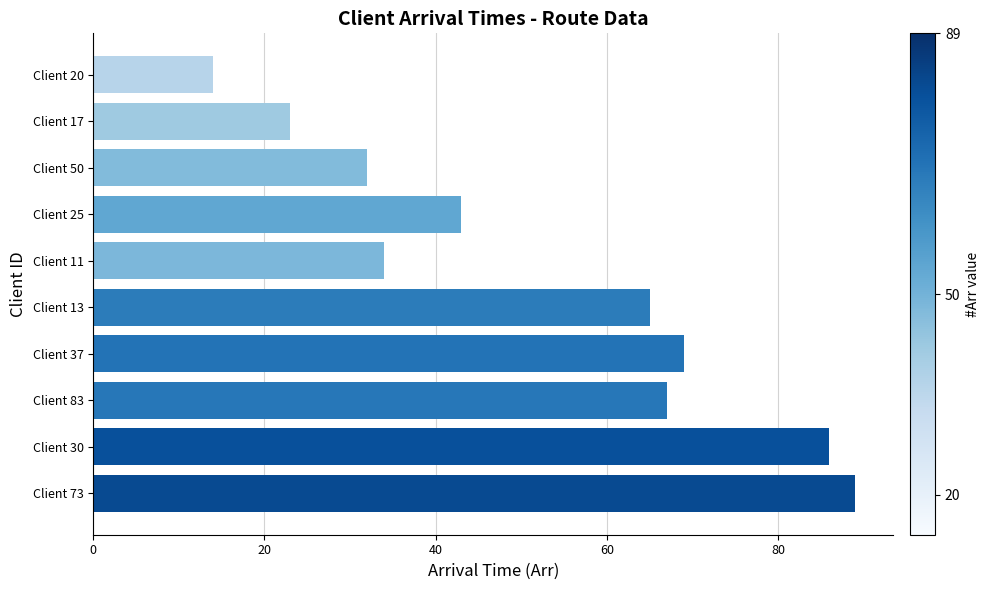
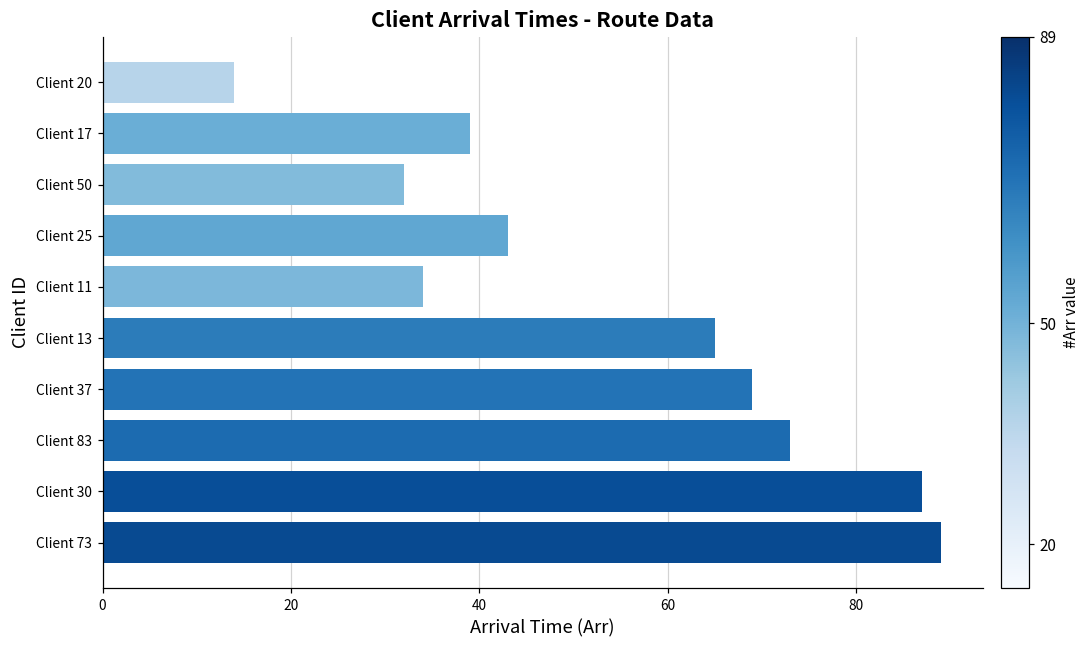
Client 17: 23 -> 39
Client 83: 67 -> 73
Client 30: 86 -> 87
